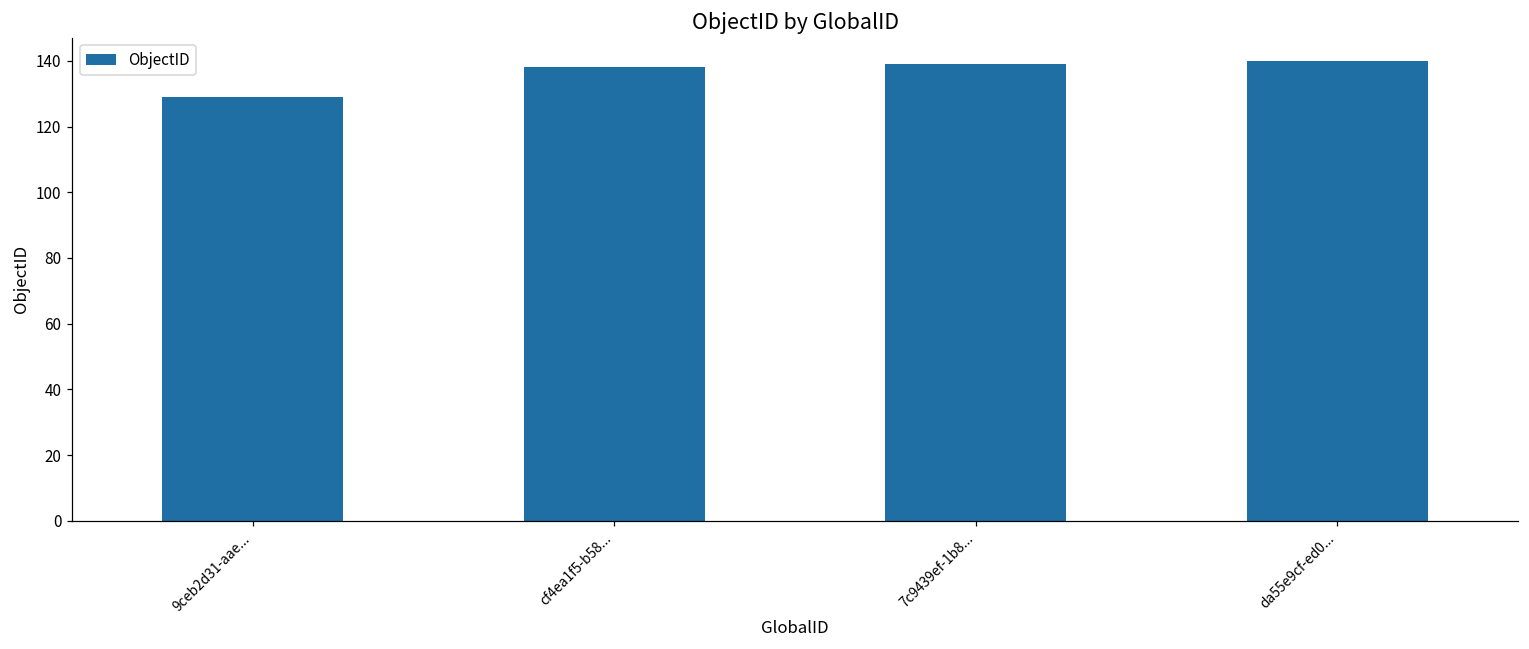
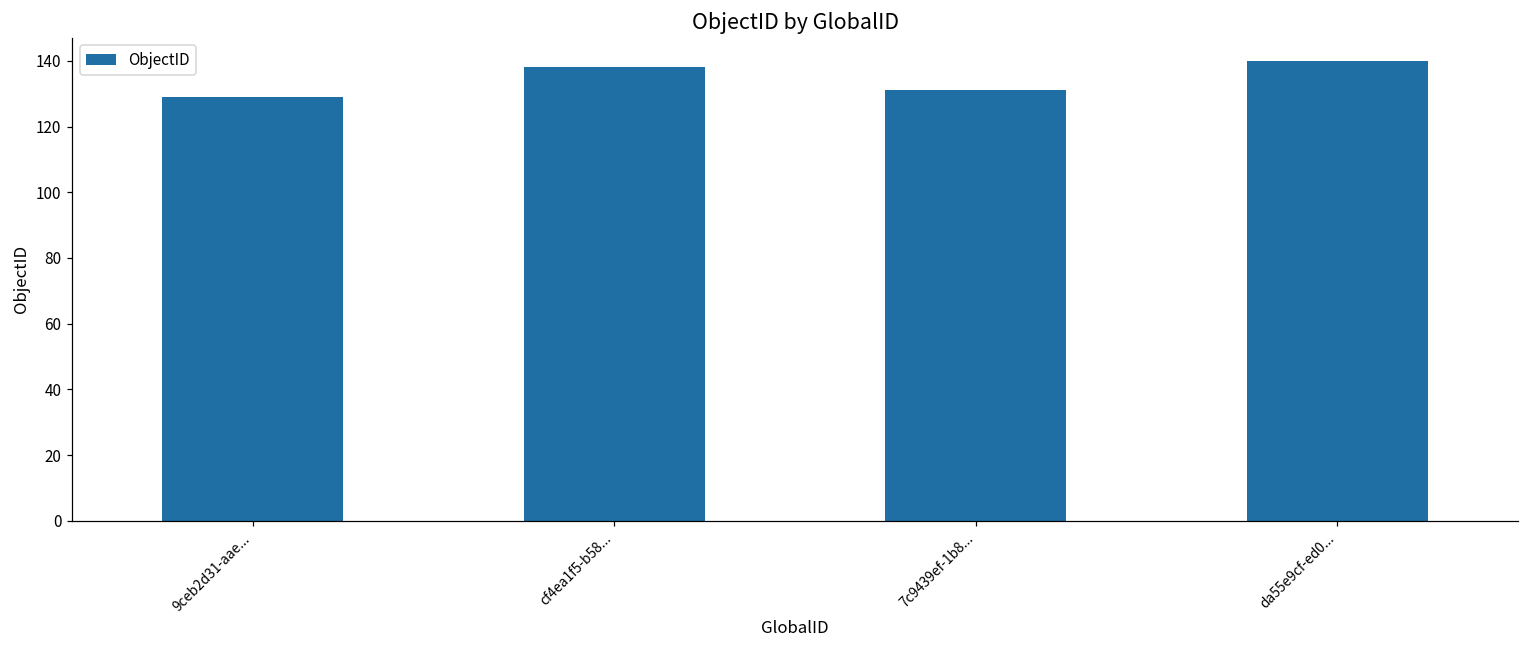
7c9439ef-1b8...: 139 -> 131
